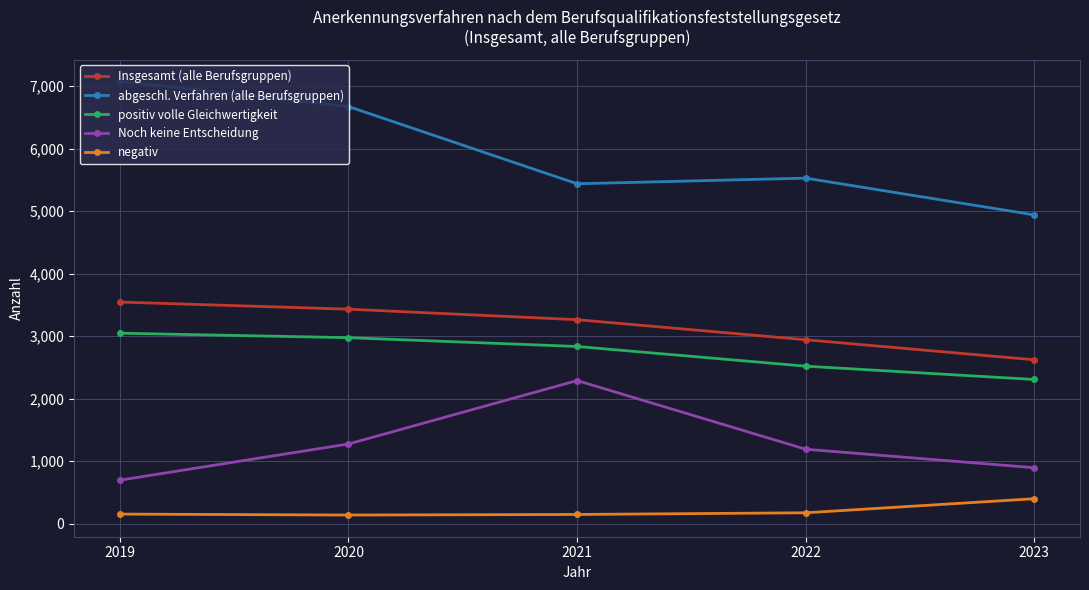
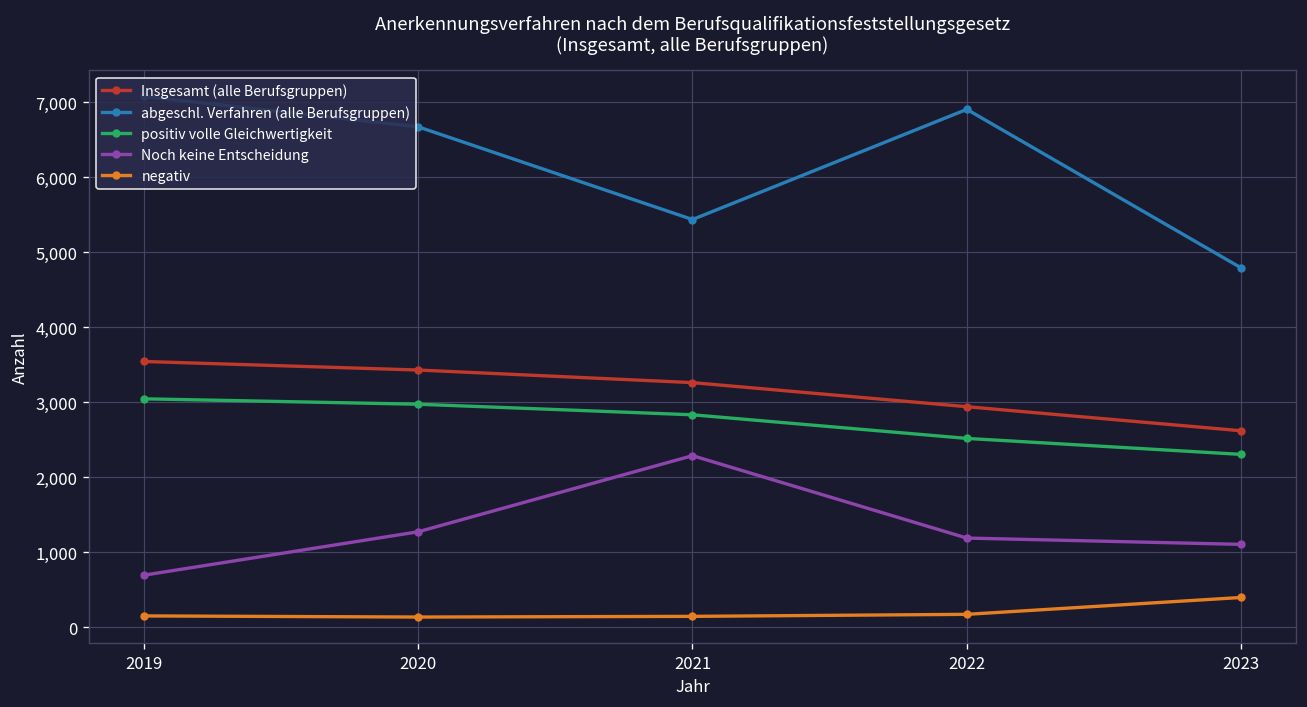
abgeschl. Verfahren (alle Berufsgruppen), 2022: 5,500 -> 6,900
abgeschl. Verfahren (alle Berufsgruppen), 2023: 4,900 -> 4,800
Noch keine Entscheidung, 2023: 900 -> 1,100
